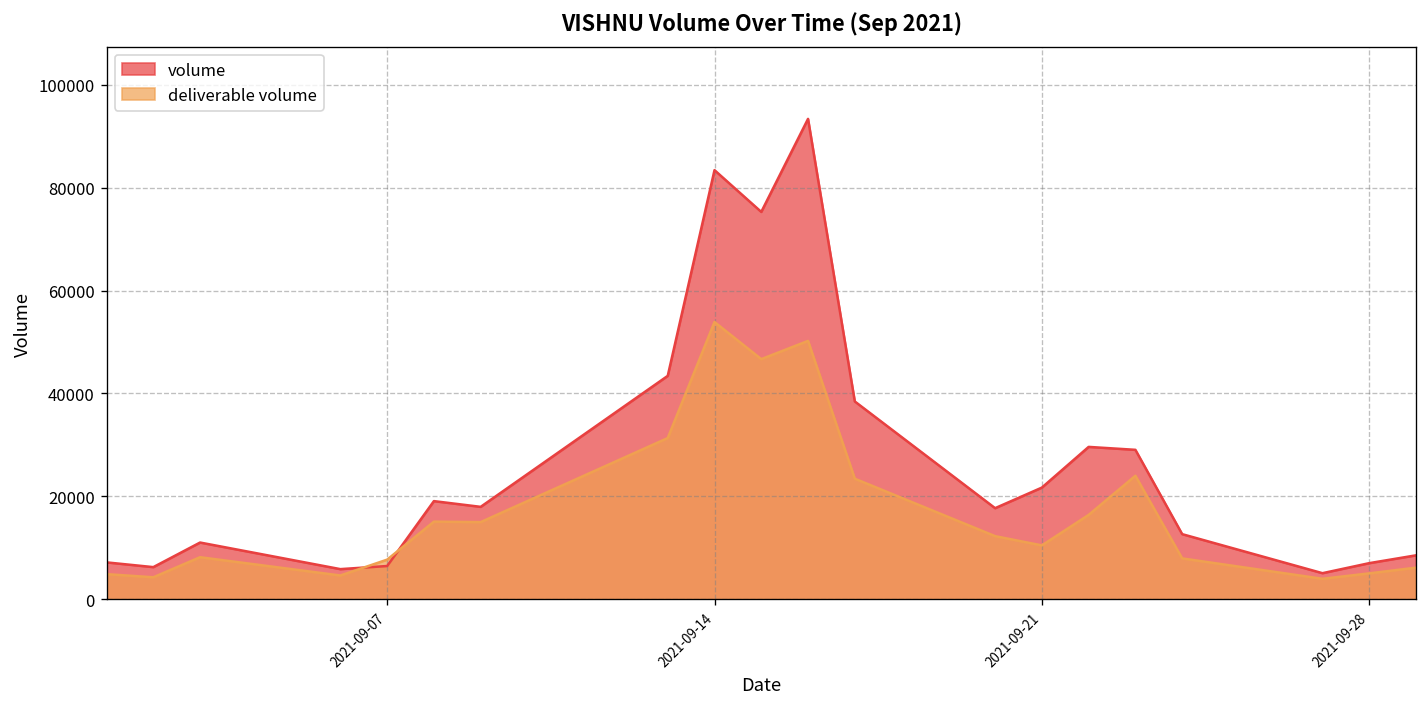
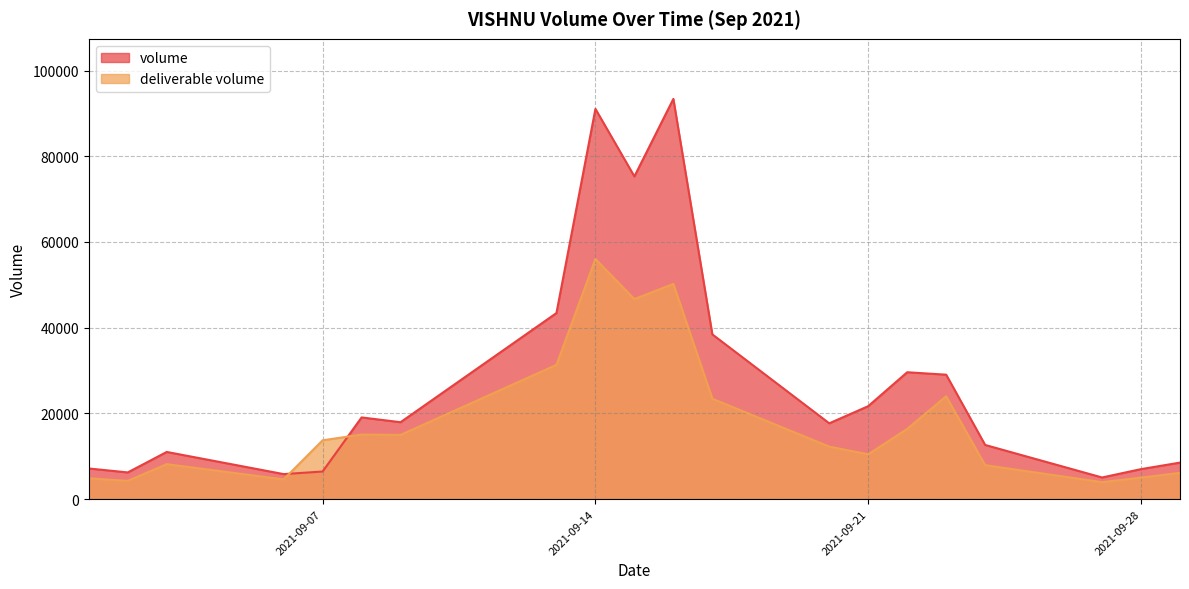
deliverable volume, 2021-09-07: 8000 -> 14000
volume, 2021-09-14: 83000 -> 91000
deliverable volume, 2021-09-14: 54000 -> 56000
